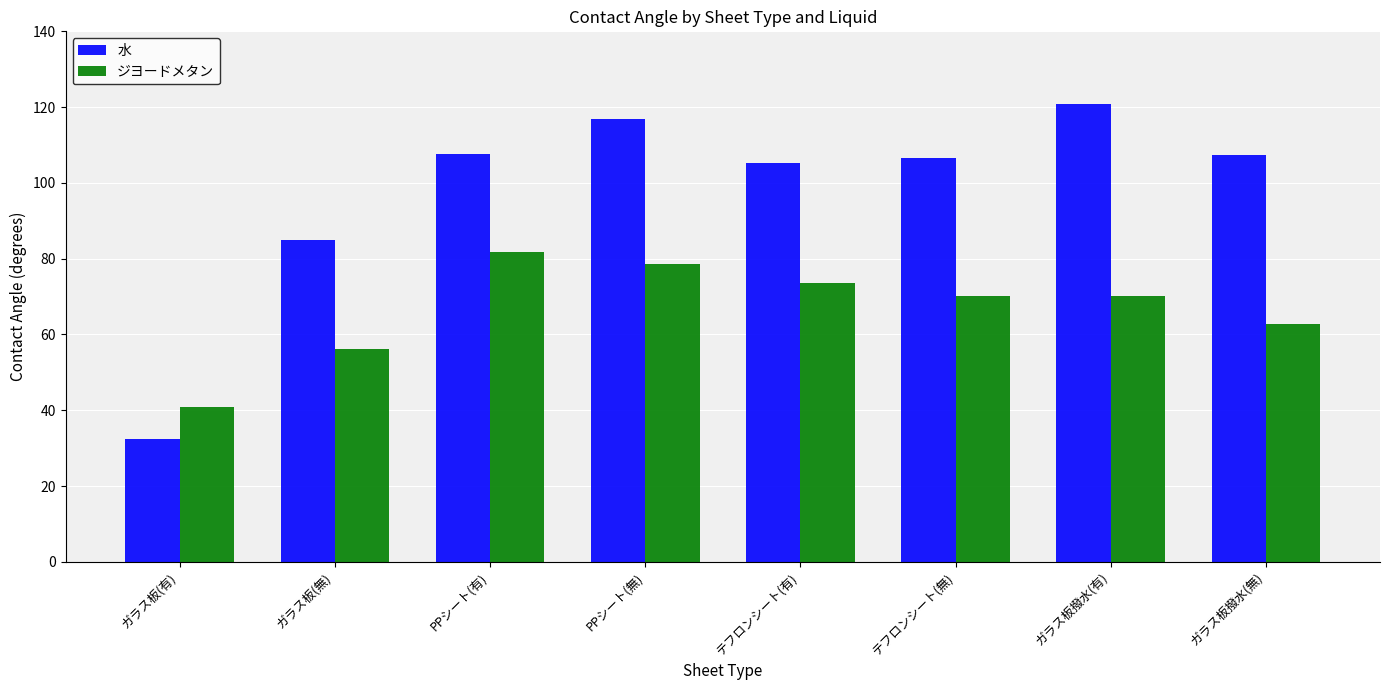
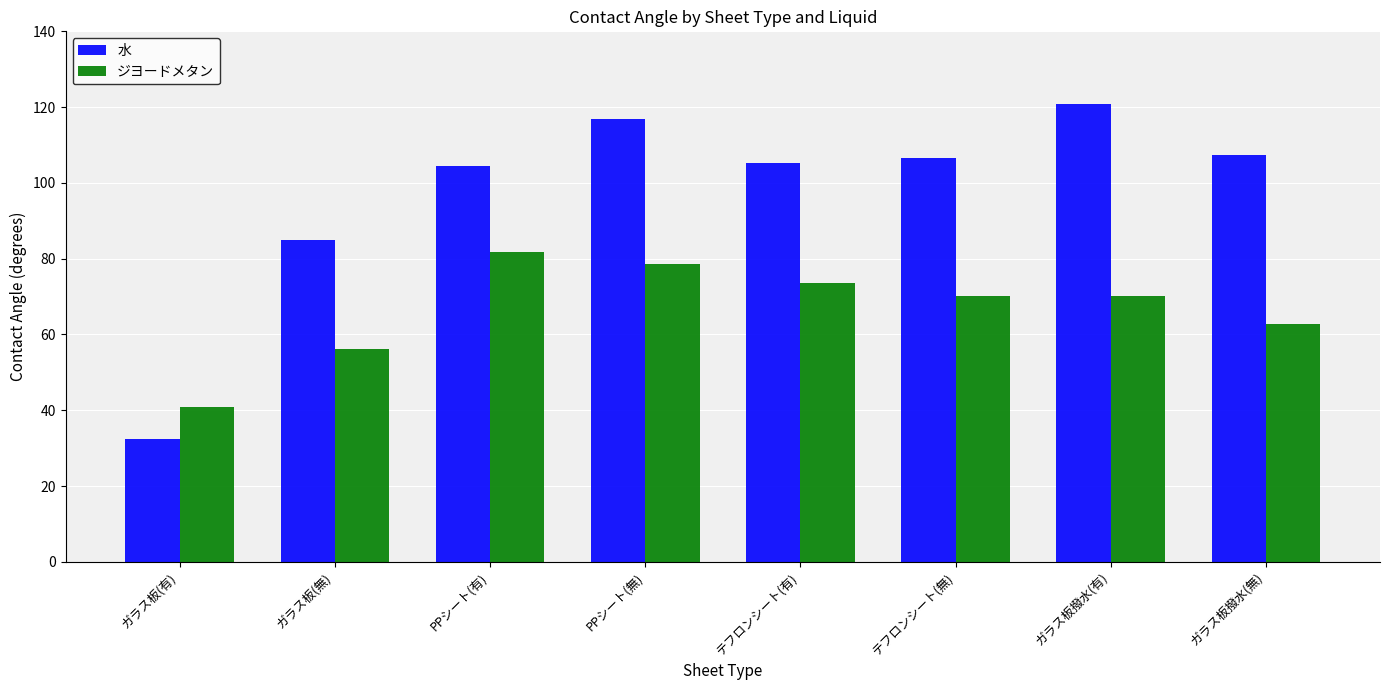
水, PPシート(有): 108 -> 105
